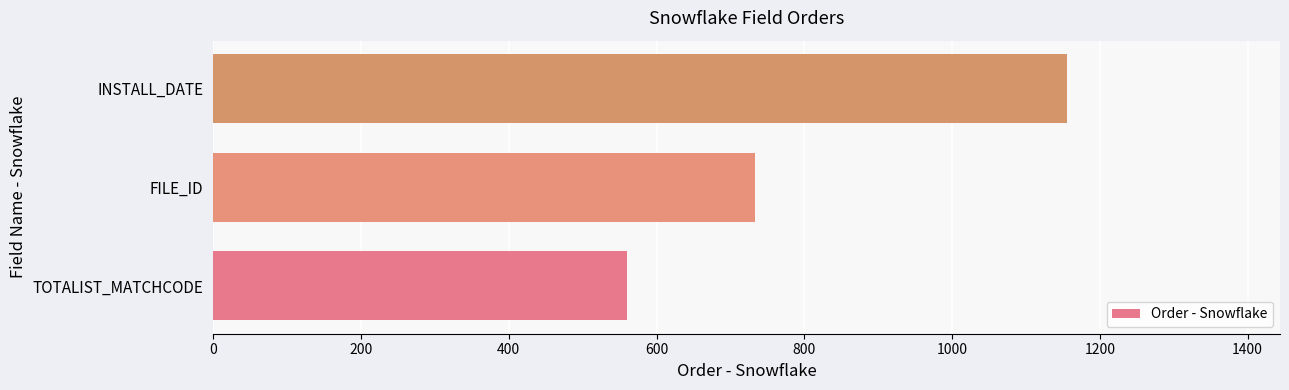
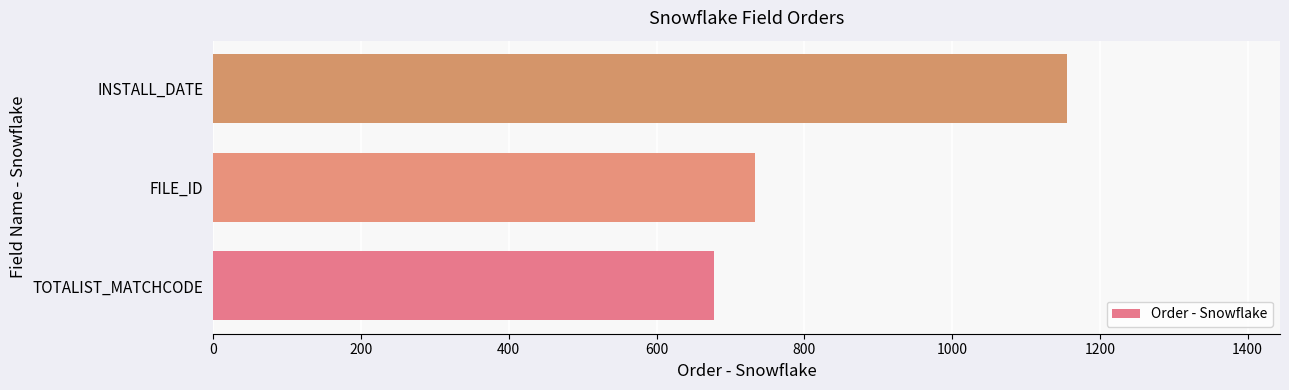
TOTALIST_MATCHCODE: 560 -> 680
